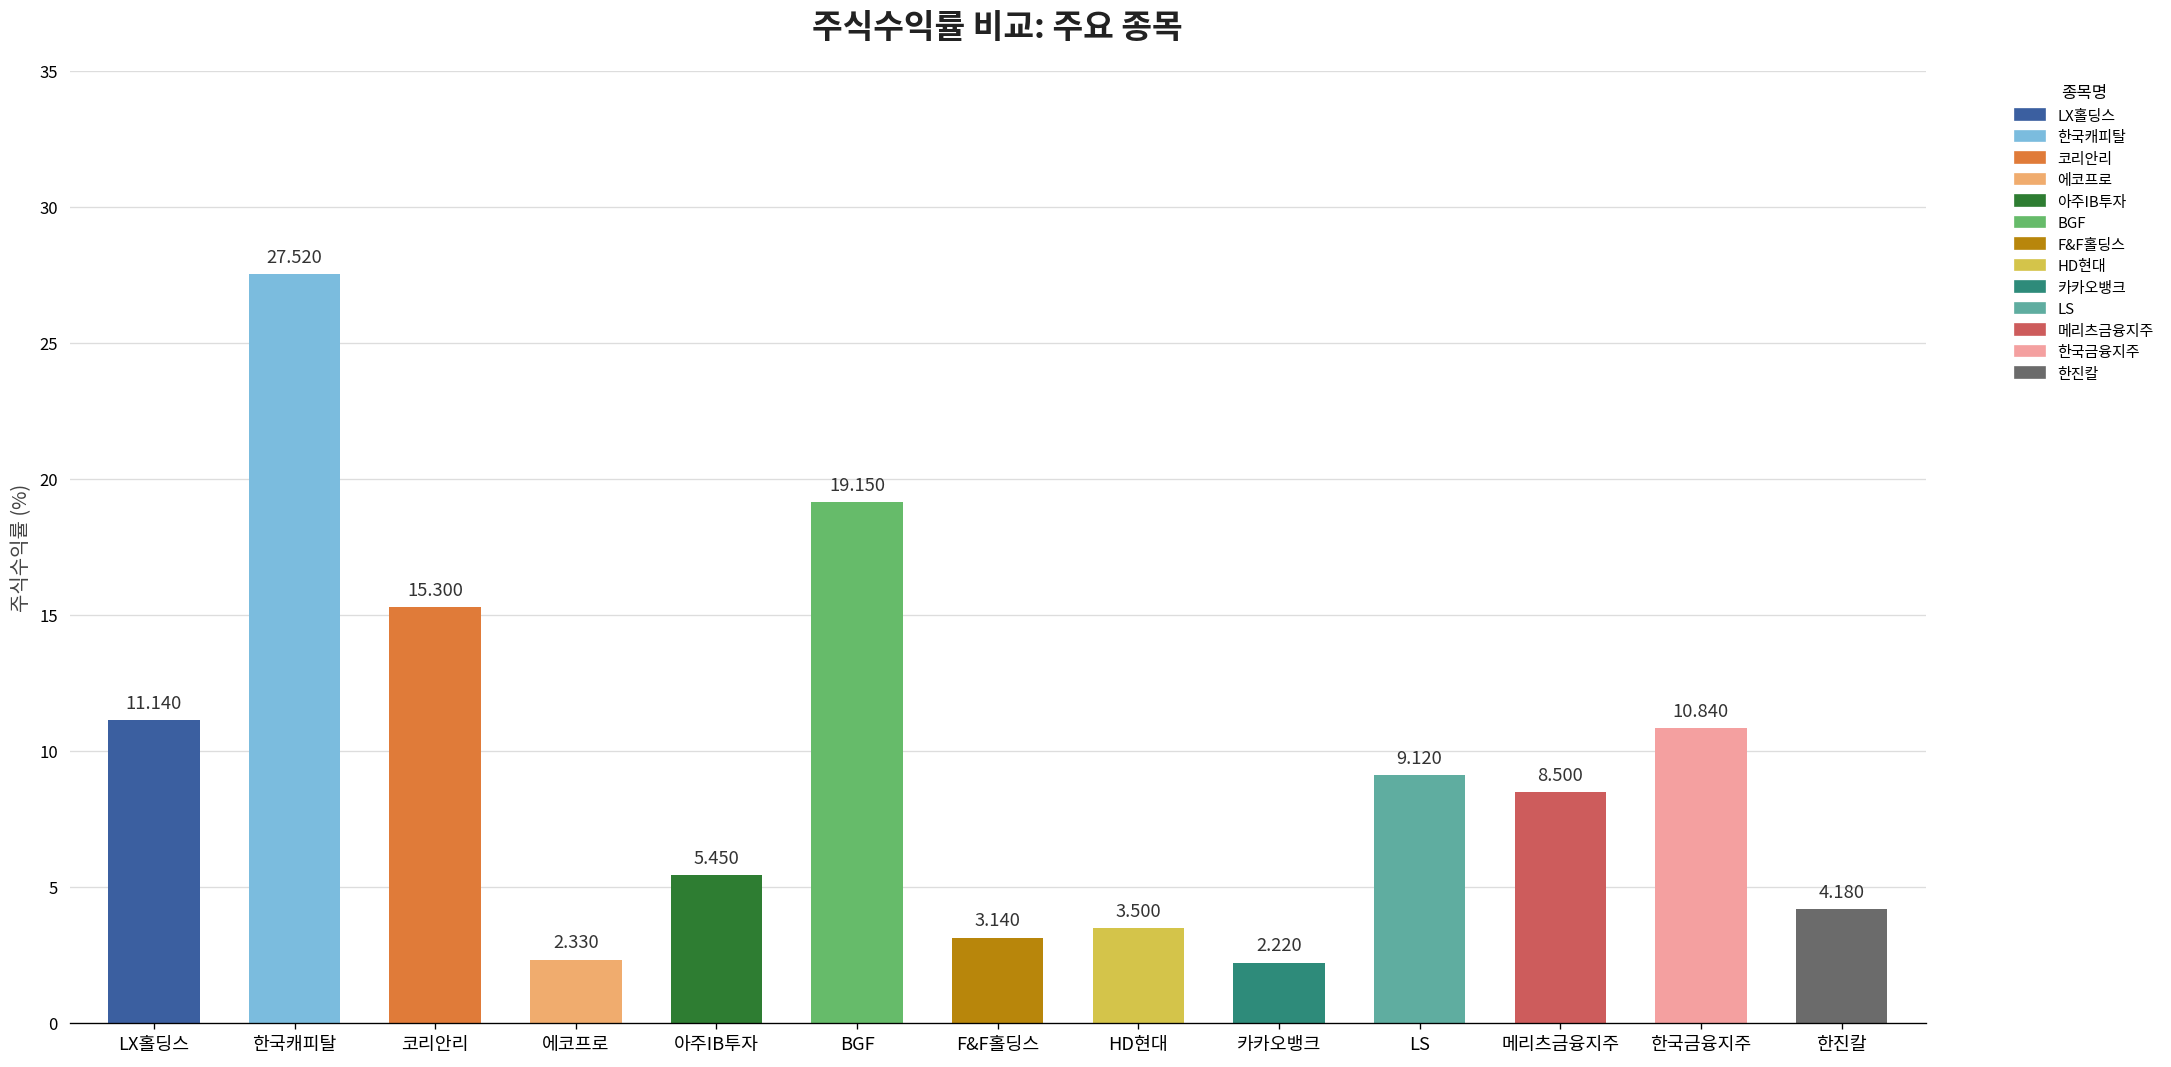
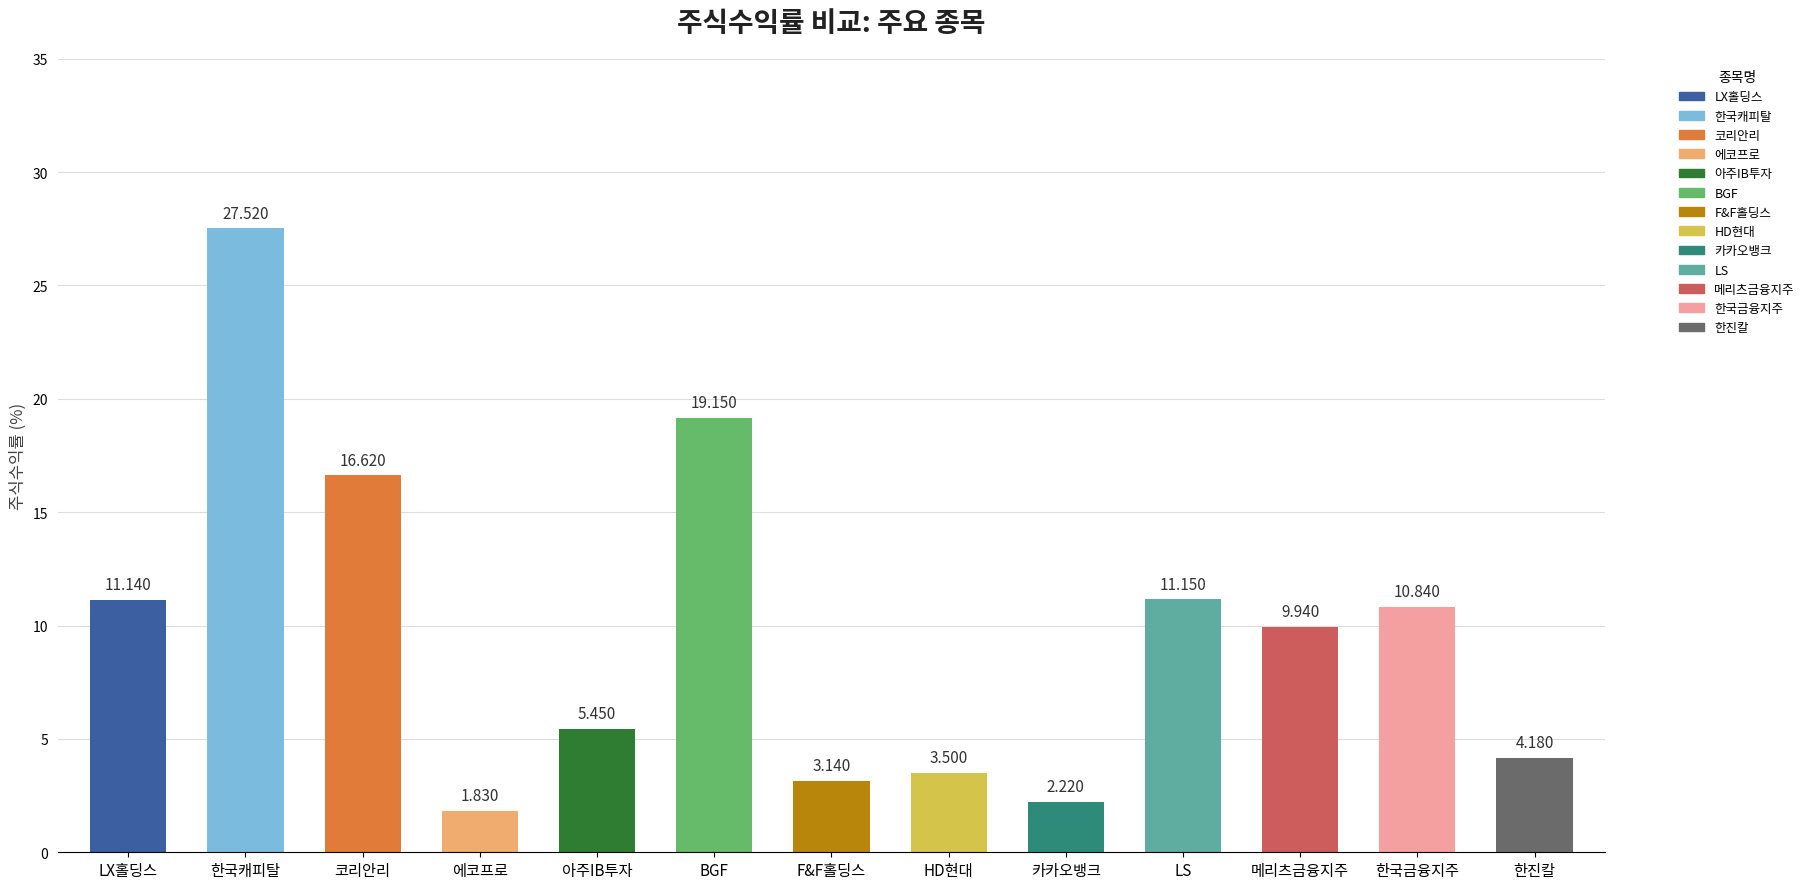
코리안리: 15.300 -> 16.620
에코프로: 2.330 -> 1.830
LS: 9.120 -> 11.150
메리츠금융지주: 8.500 -> 9.940
